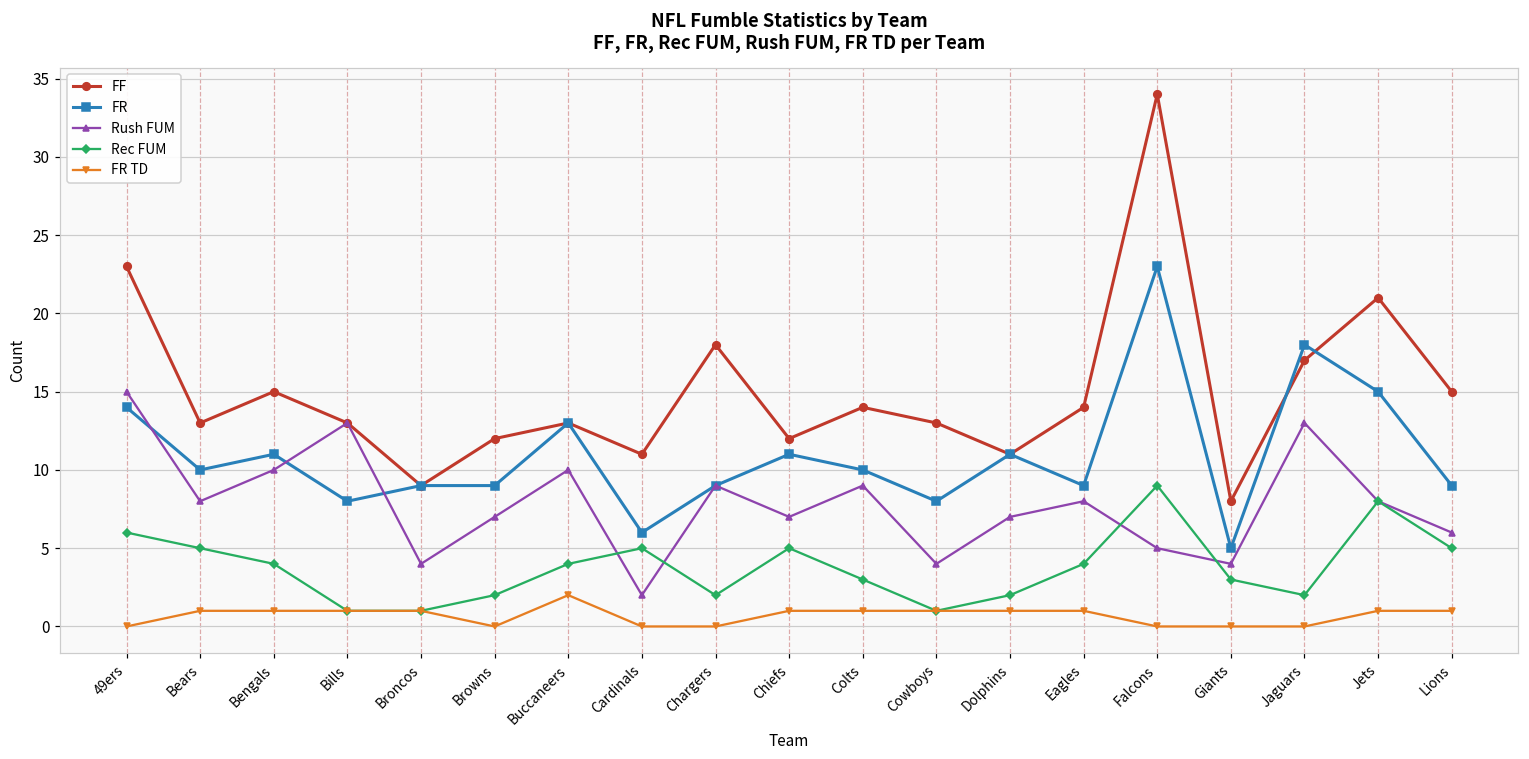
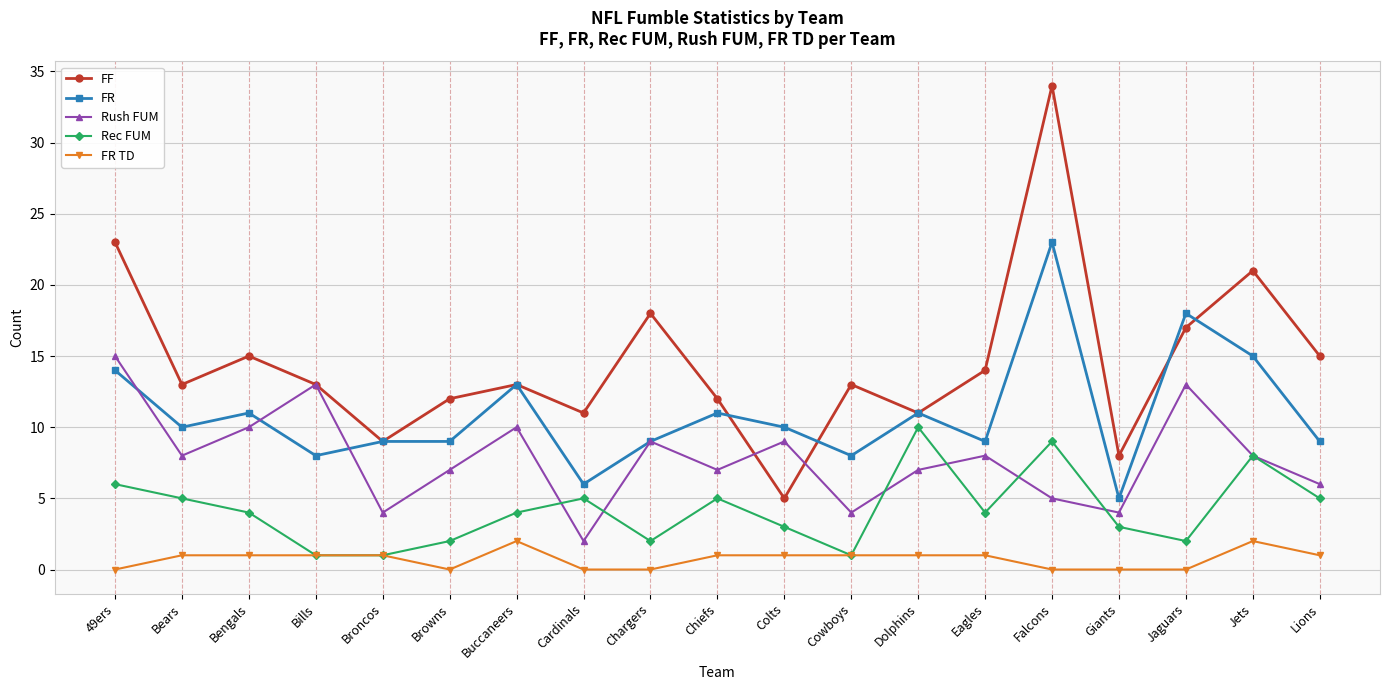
FF, Colts: 14 -> 5
Rec FUM, Dolphins: 2 -> 10
FR TD, Jets: 1 -> 2
